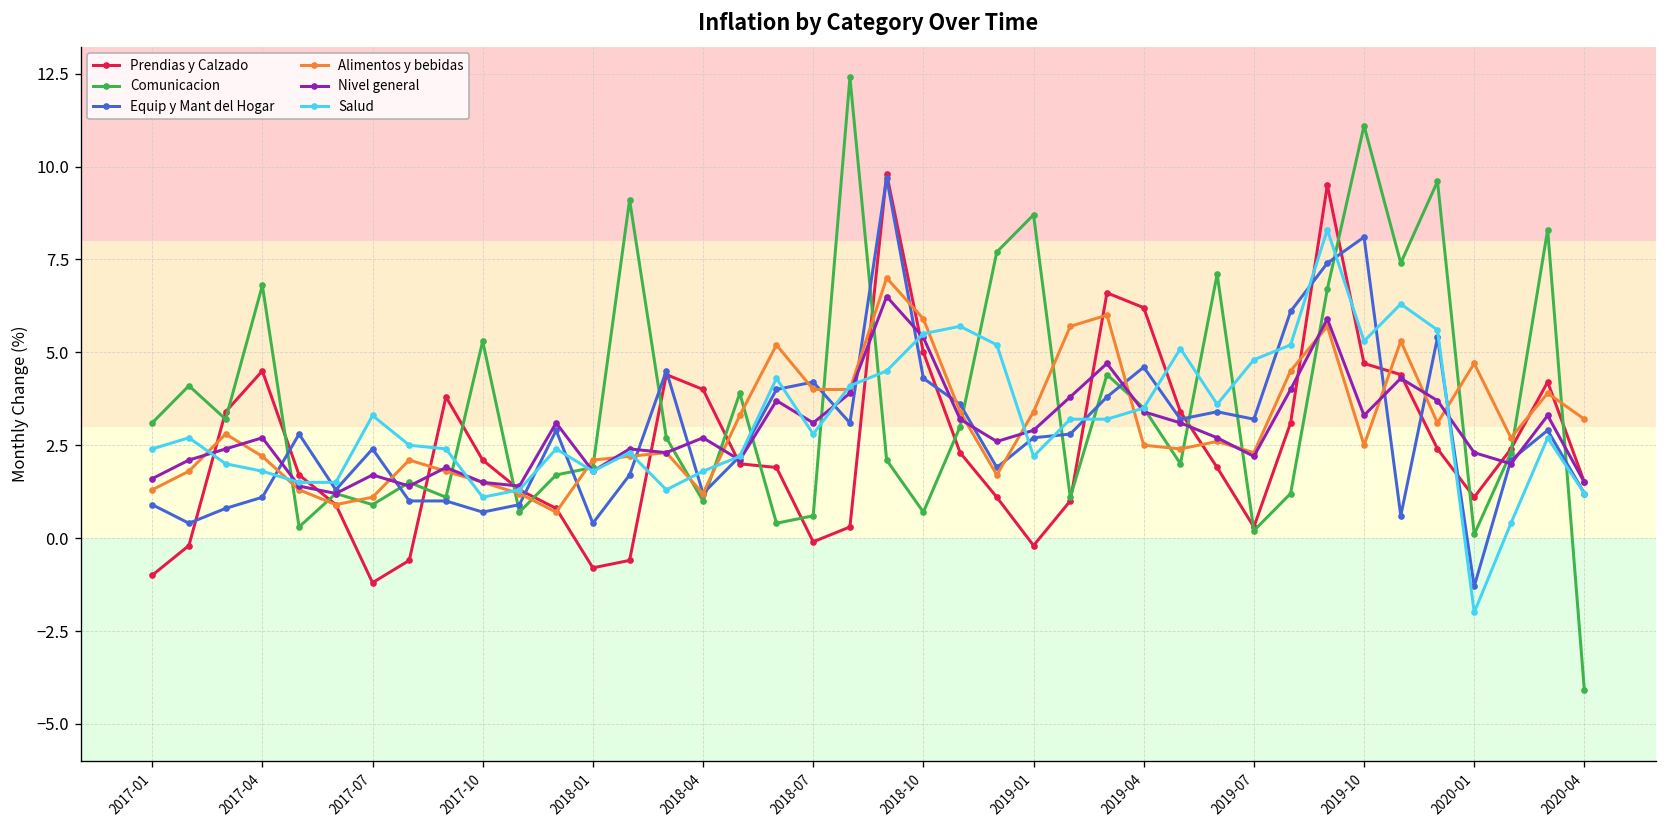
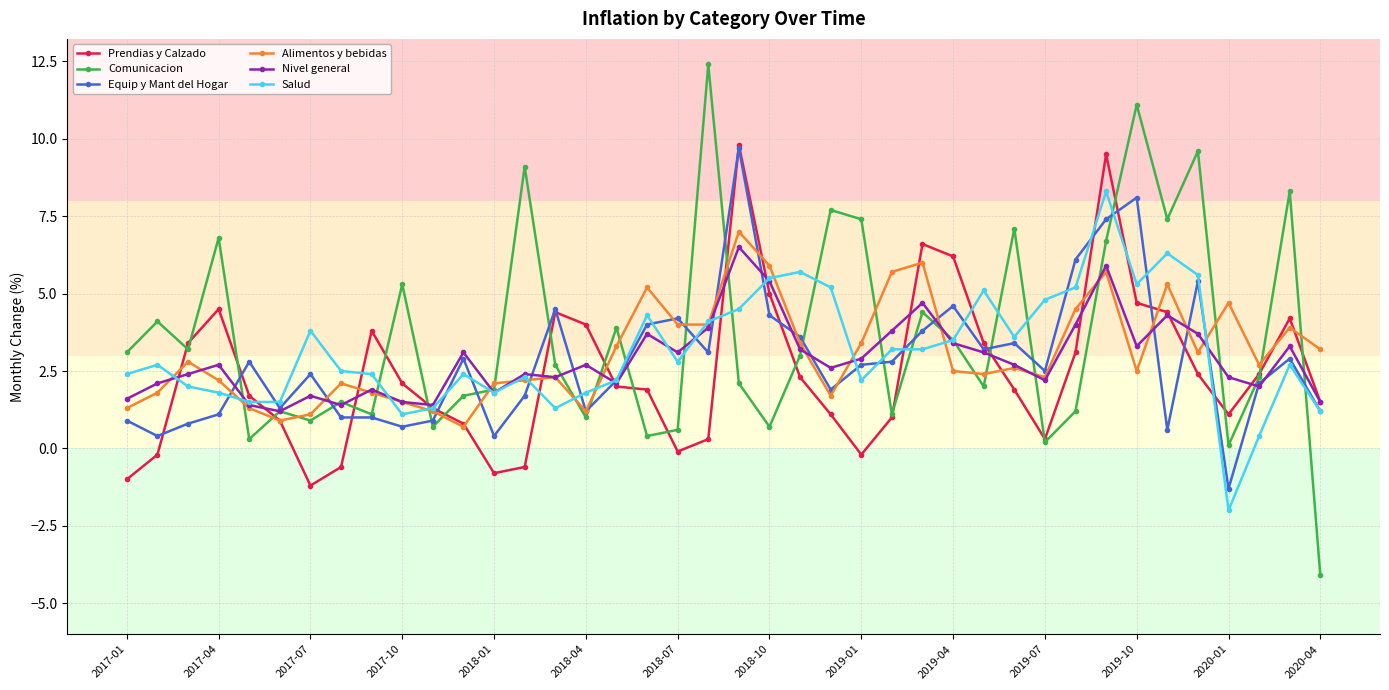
Salud, 2017-07: 3.3 -> 3.8
Comunicacion, 2019-01: 8.7 -> 7.4
Equip y Mant del Hogar, 2019-07: 3.2 -> 2.5
